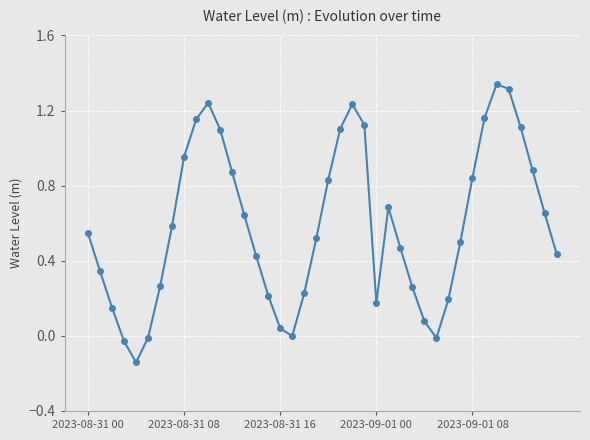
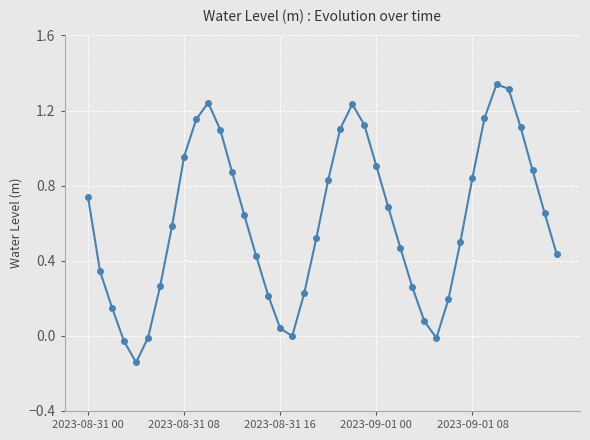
2023-08-31 00: 0.55 -> 0.74
2023-09-01 00: 0.18 -> 0.90
